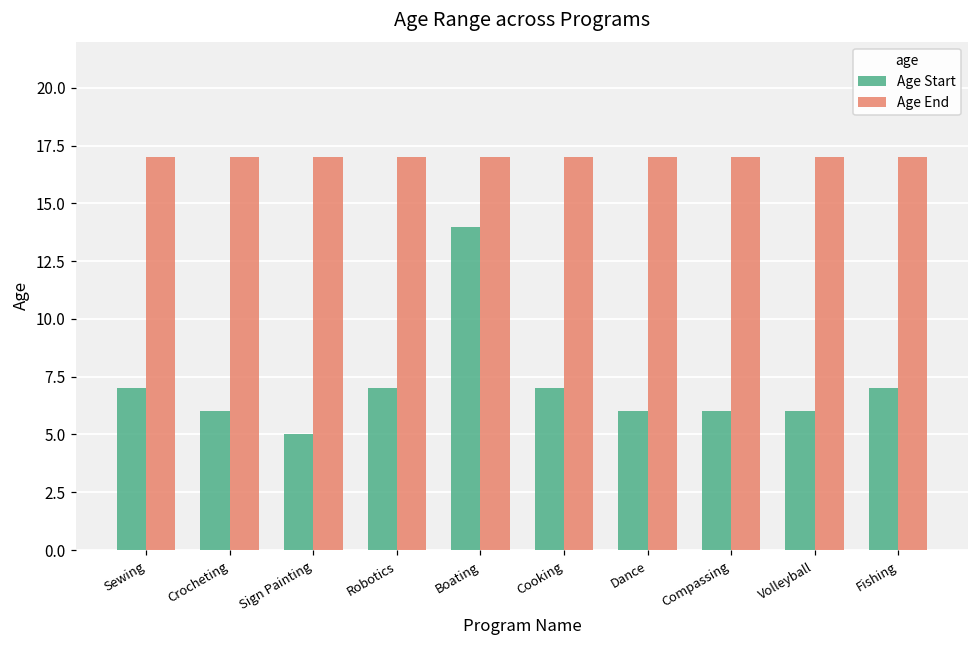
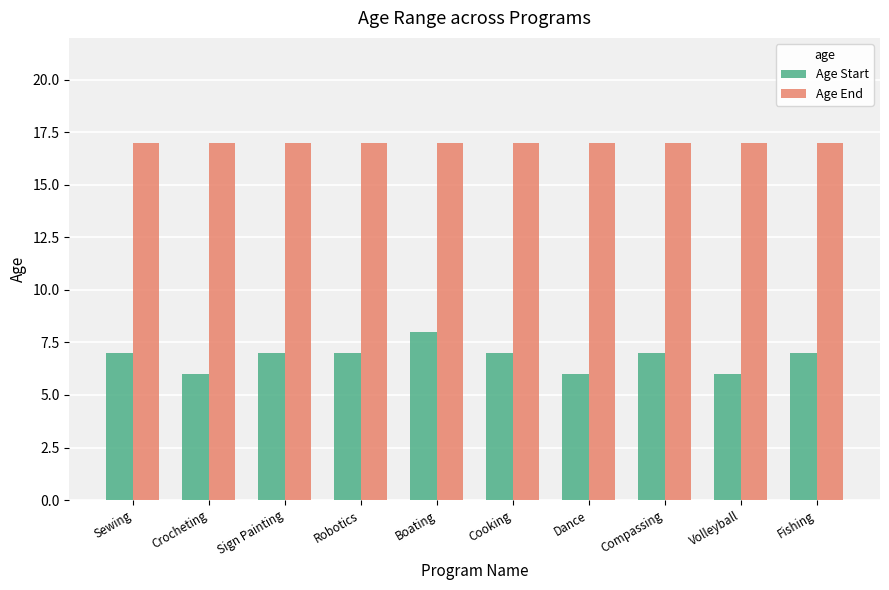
Age Start, Sign Painting: 5 -> 7
Age Start, Boating: 14 -> 8
Age Start, Compassing: 6 -> 7
